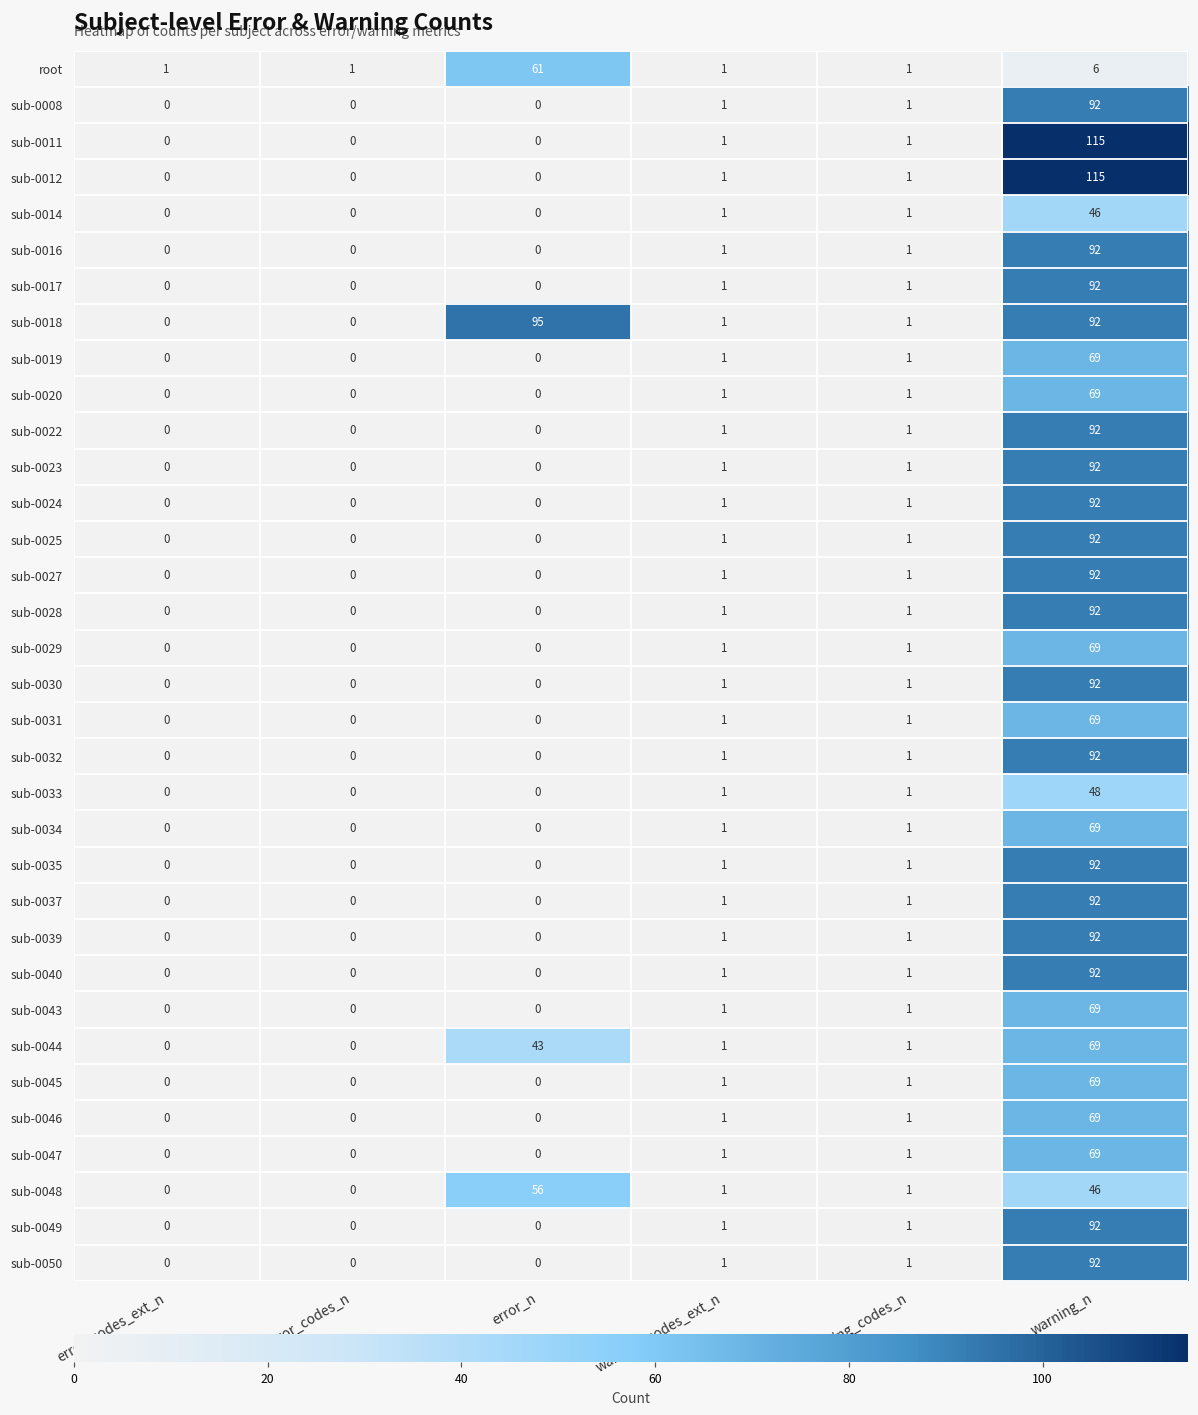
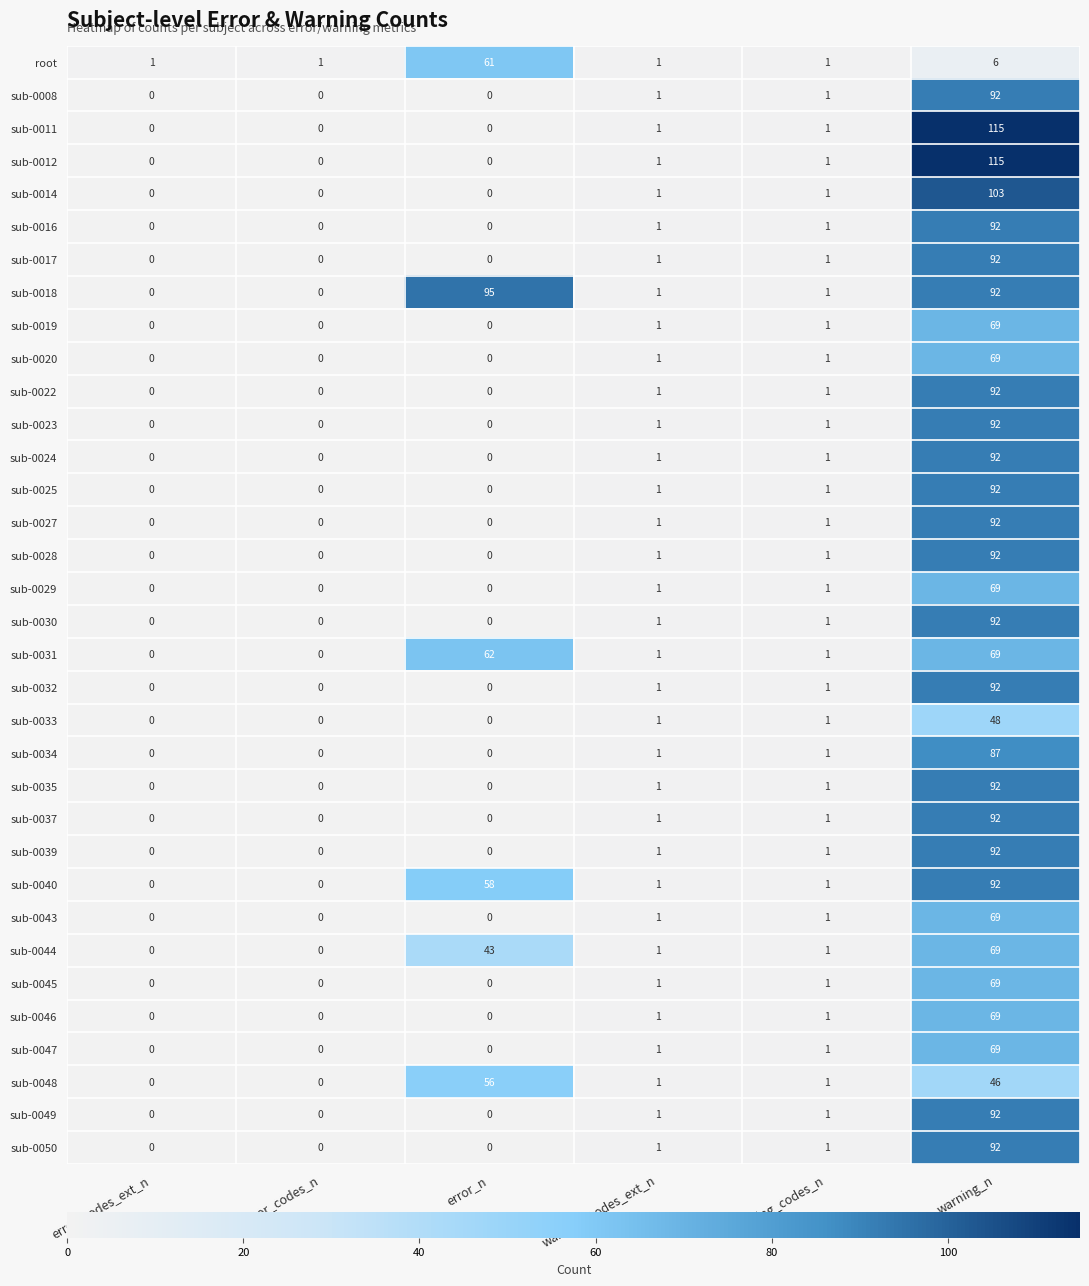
sub-0014, warning_n: 46 -> 103
sub-0031, error_n: 0 -> 62
sub-0034, warning_n: 69 -> 87
sub-0040, error_n: 0 -> 58
